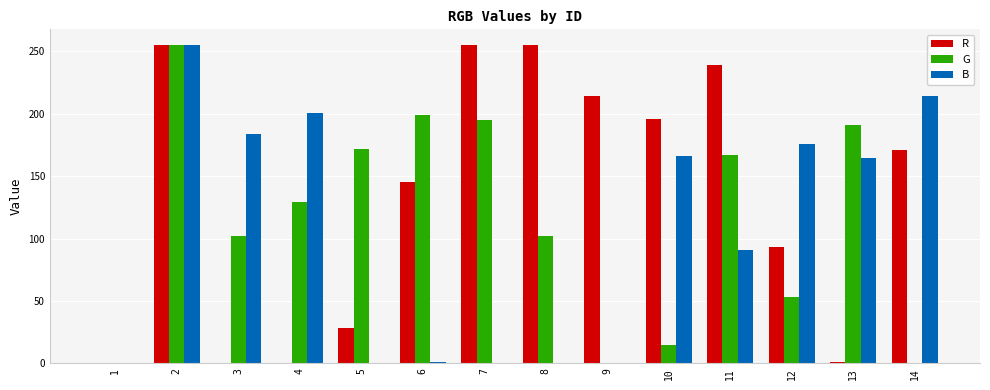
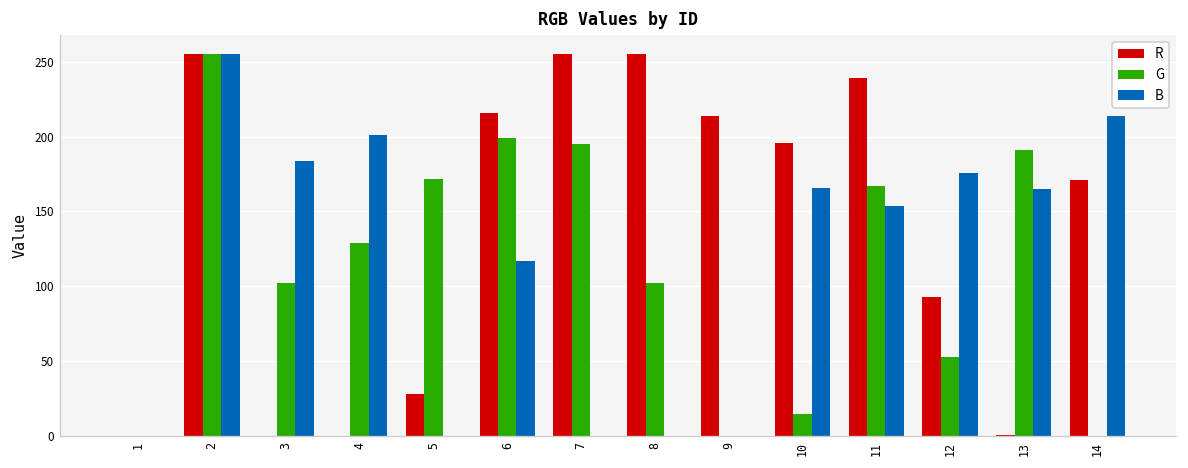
R, 6: 145 -> 216
B, 6: 1 -> 117
B, 11: 91 -> 154
